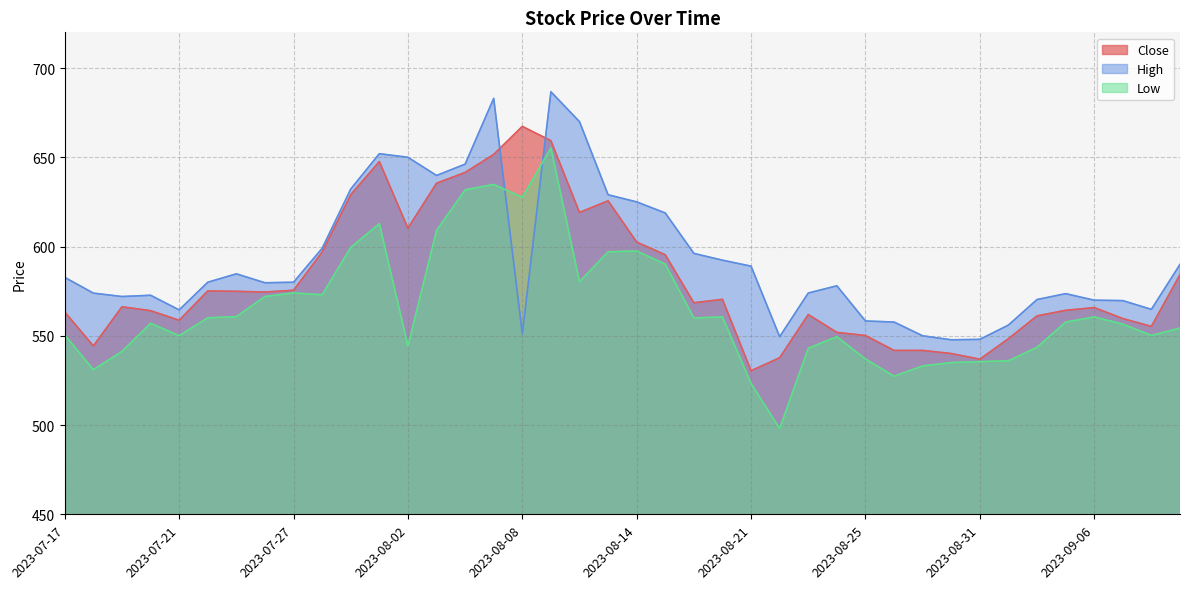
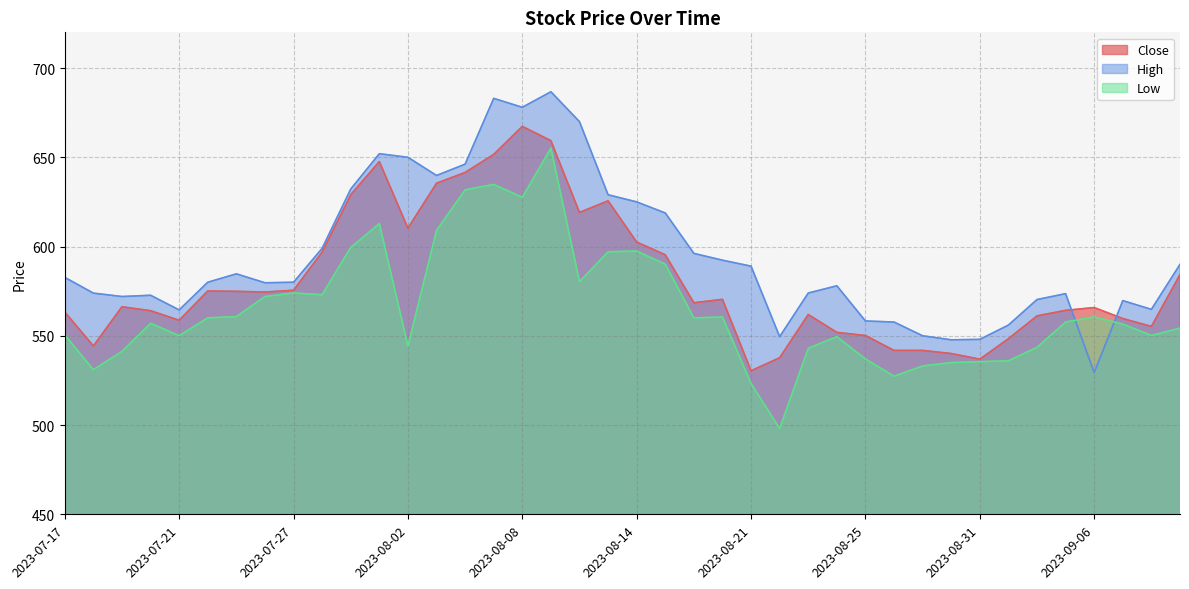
High, 2023-08-08: 551 -> 678
High, 2023-09-06: 570 -> 529
